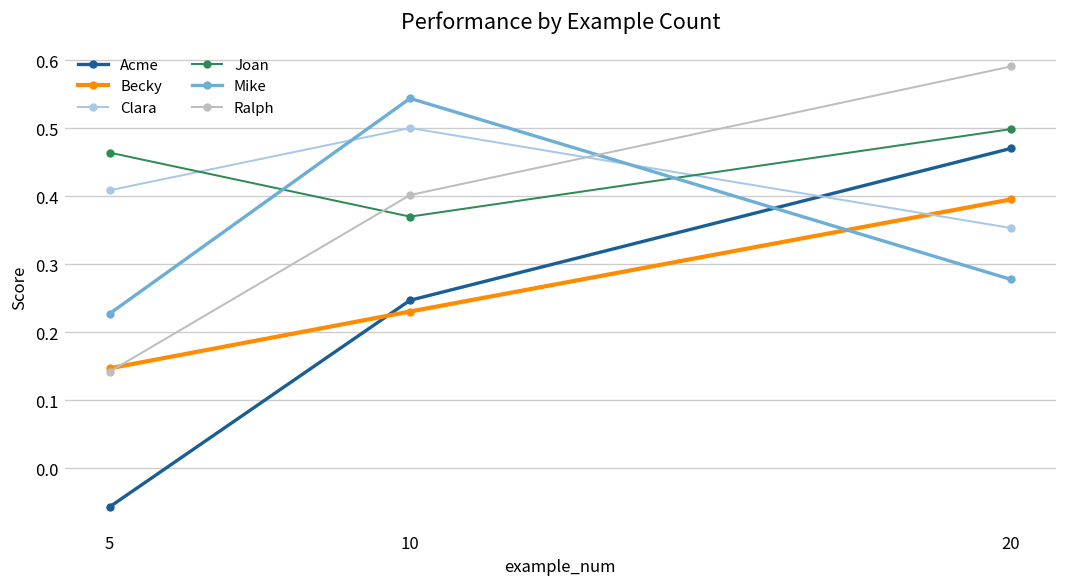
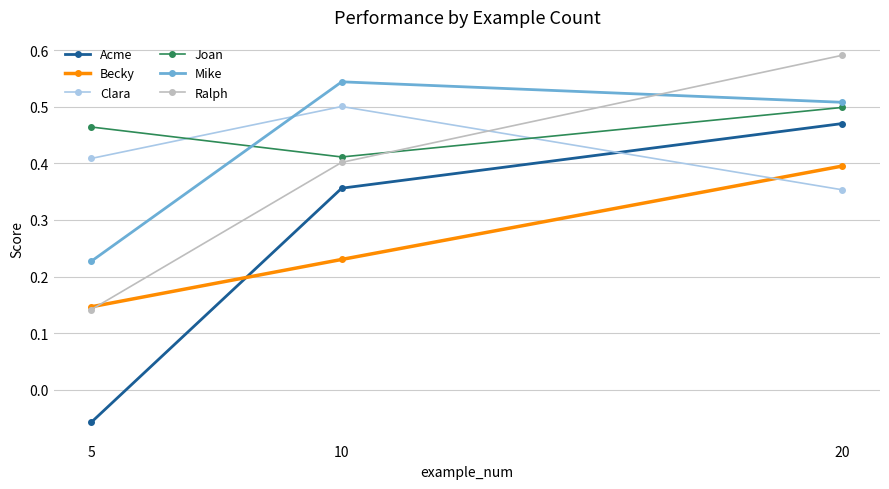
Acme, 10: 0.25 -> 0.36
Joan, 10: 0.37 -> 0.41
Mike, 20: 0.28 -> 0.51
